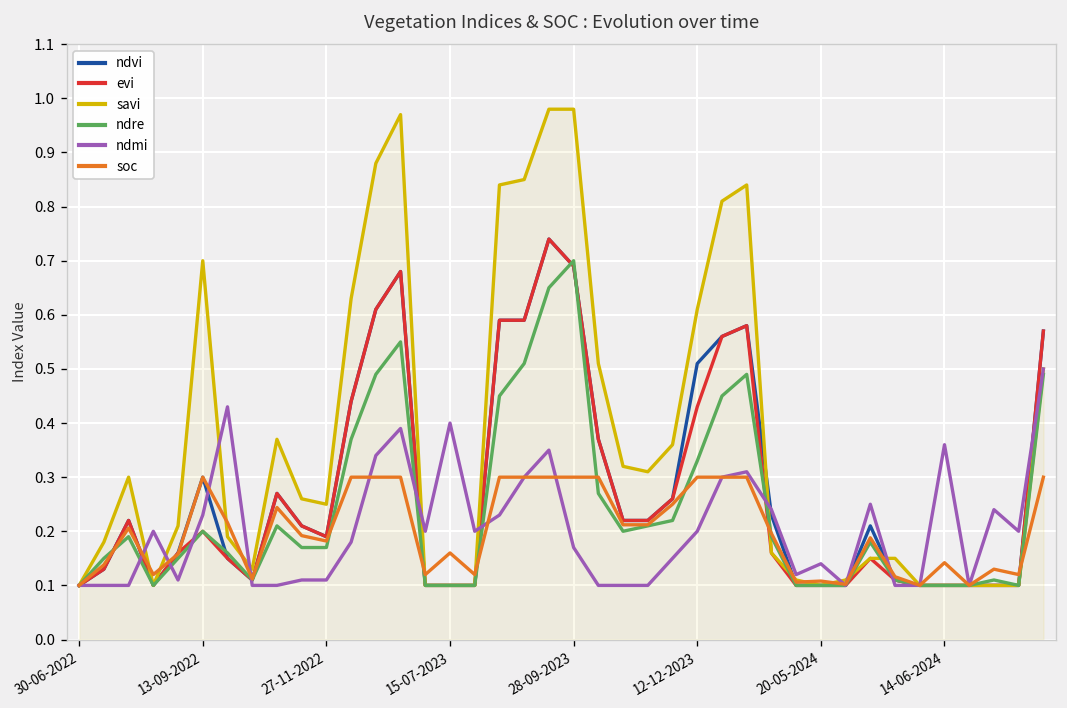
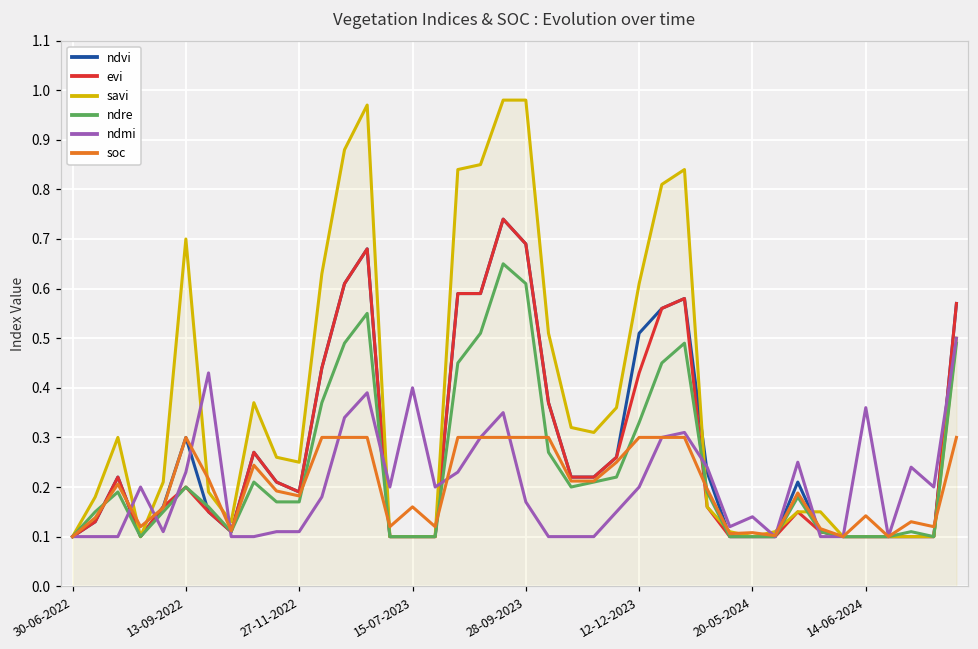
ndre, 28-09-2023: 0.70 -> 0.61
